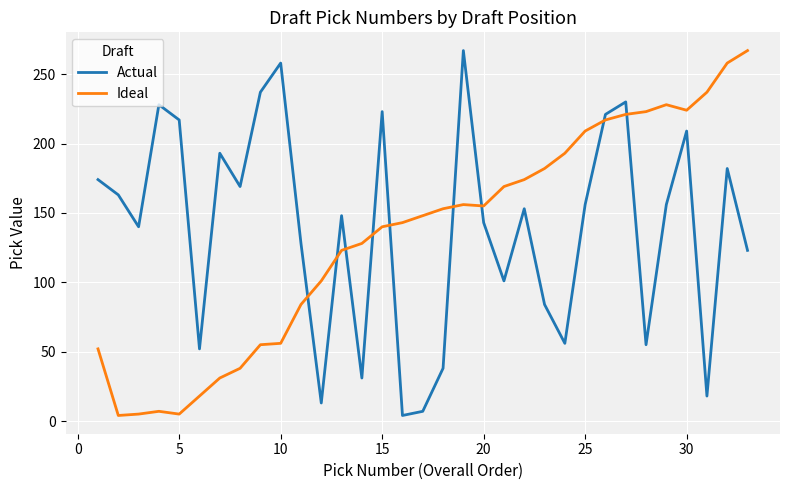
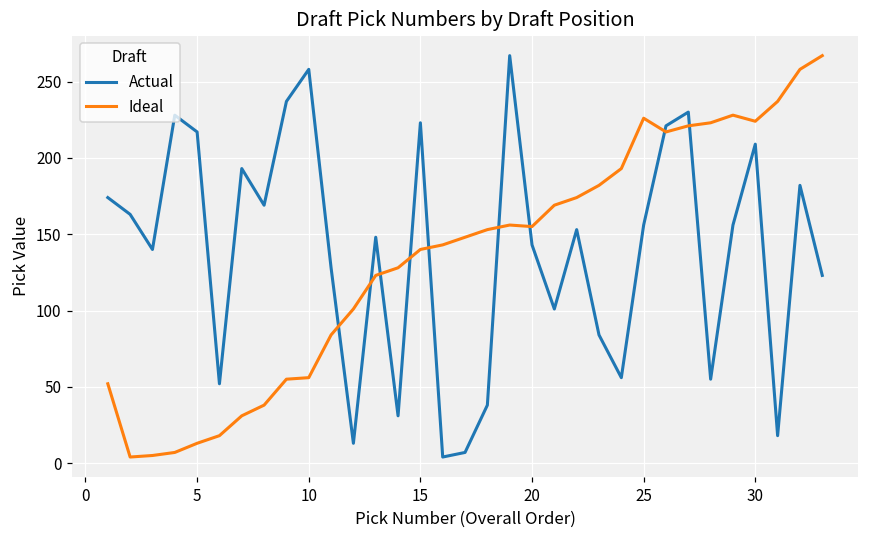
Ideal, 5: 5 -> 13
Ideal, 25: 209 -> 226
